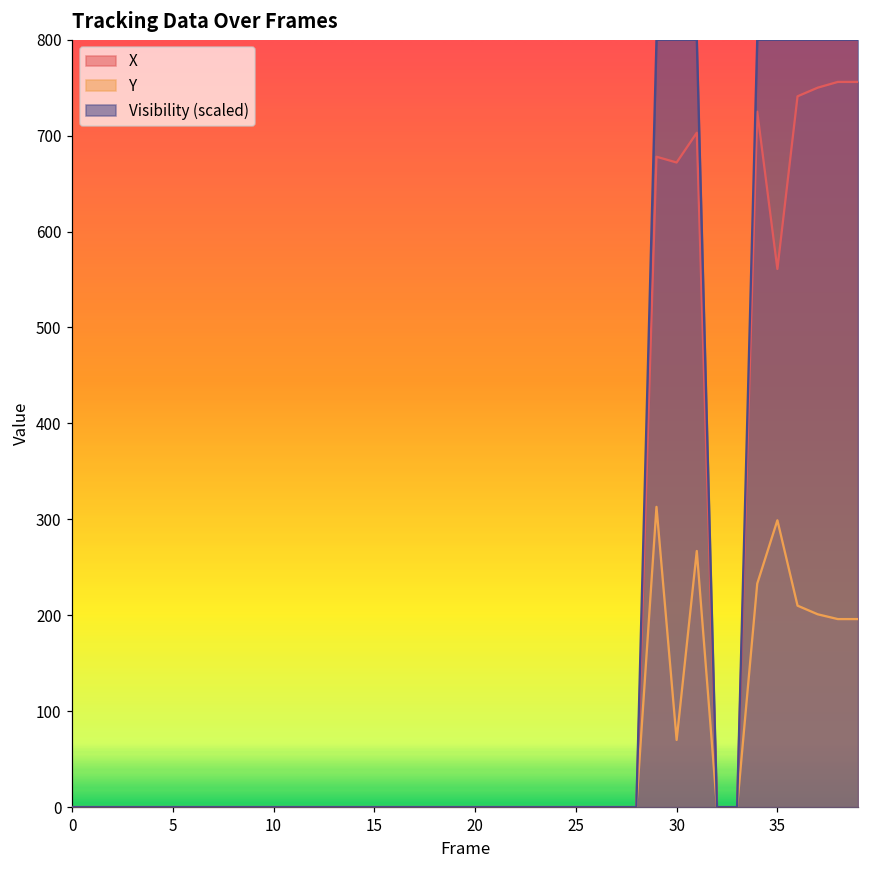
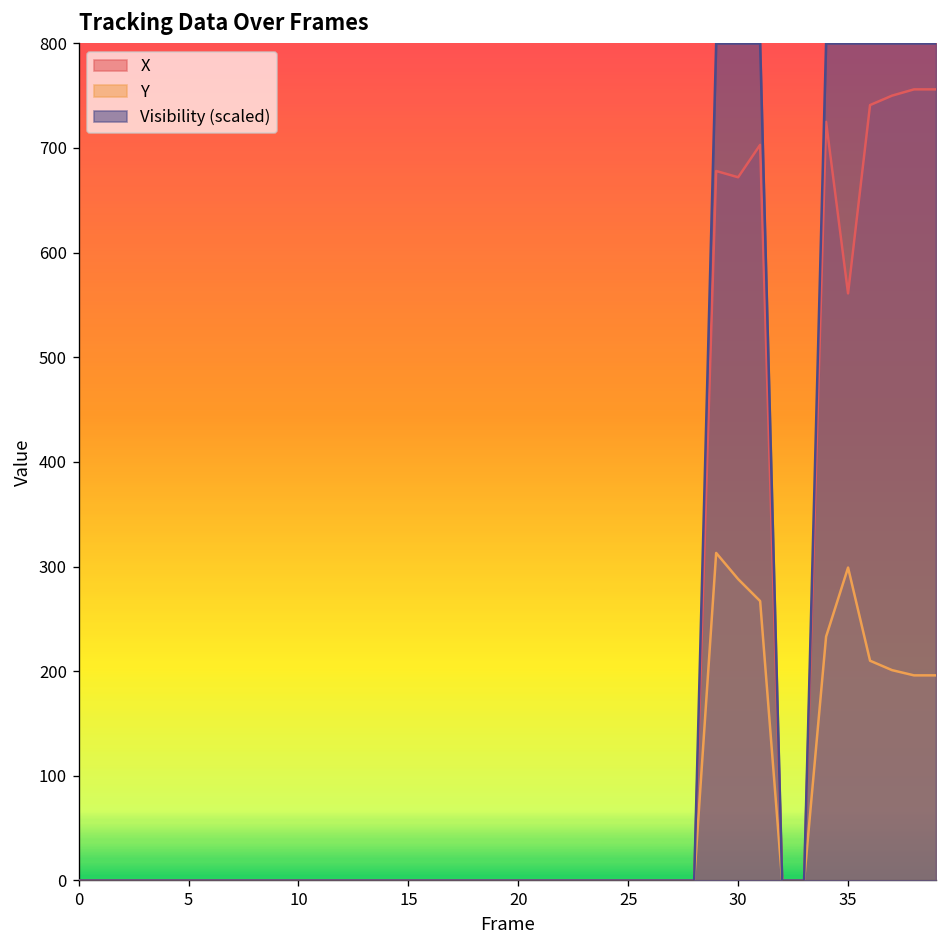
Y, 30: 70 -> 290
